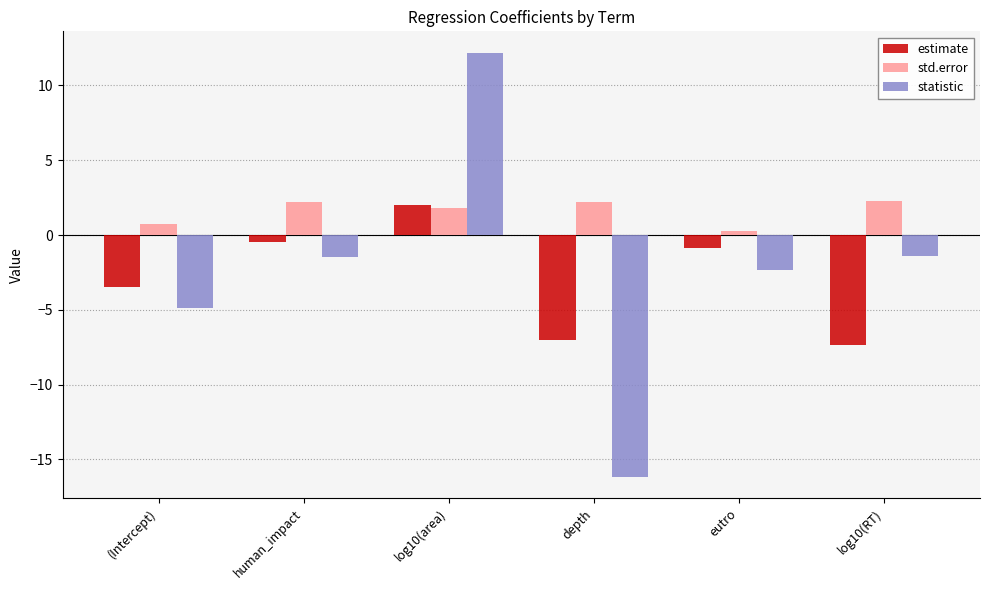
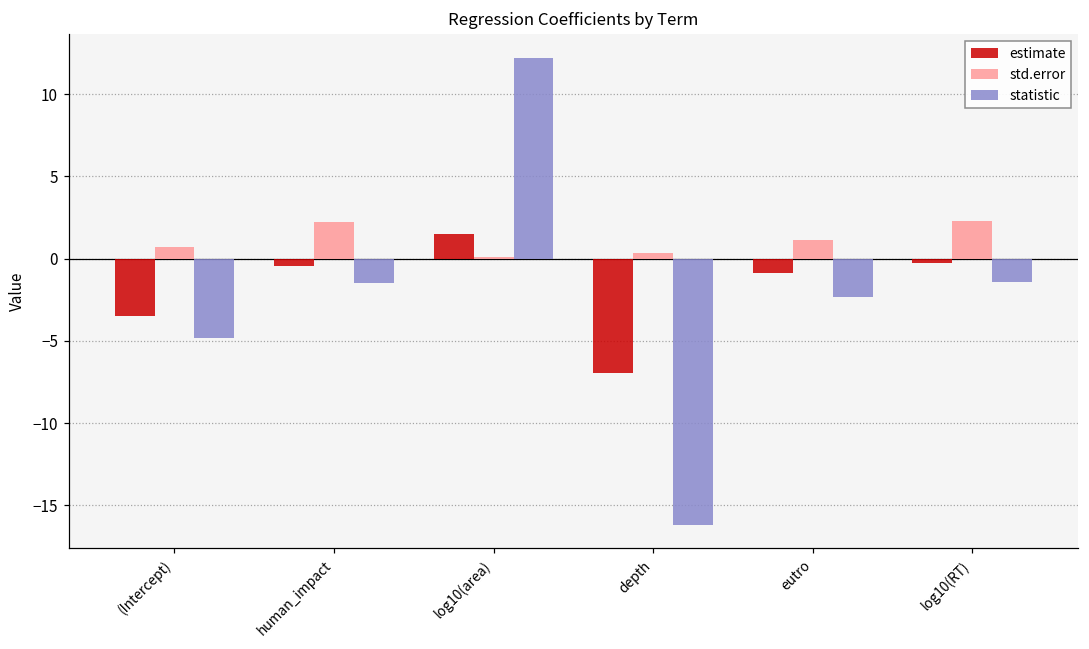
estimate, log10(area): 2.0 -> 1.5
std.error, log10(area): 1.8 -> 0.1
std.error, depth: 2.2 -> 0.4
std.error, eutro: 0.3 -> 1.1
estimate, log10(RT): -7.3 -> -0.3
